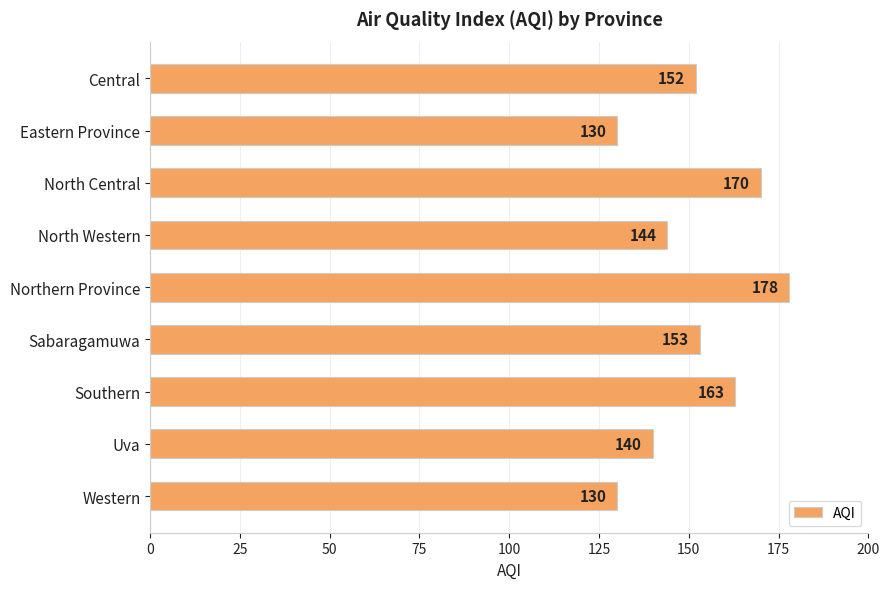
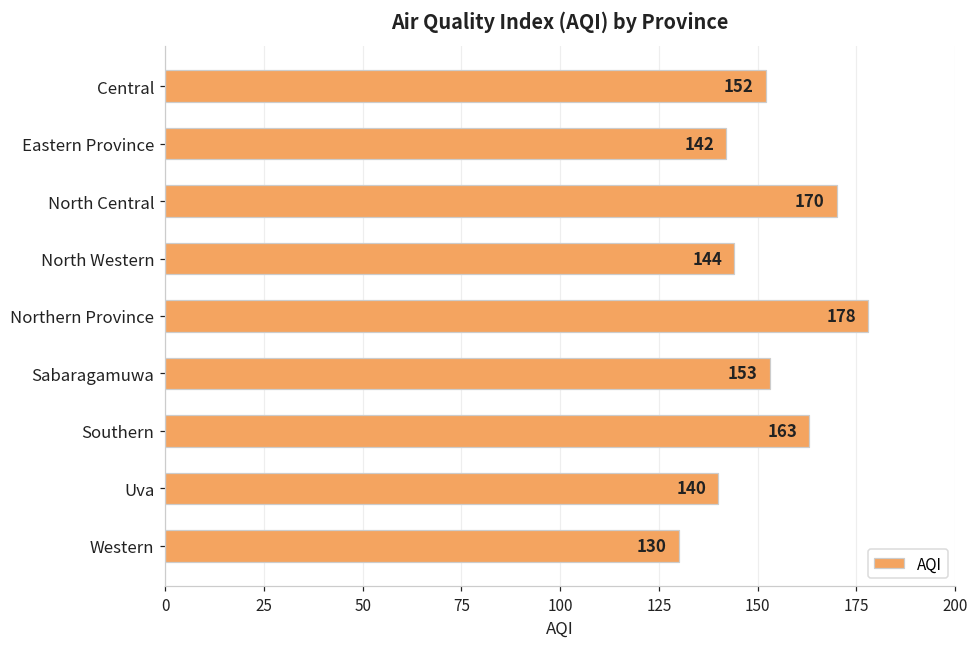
Eastern Province: 130 -> 142
